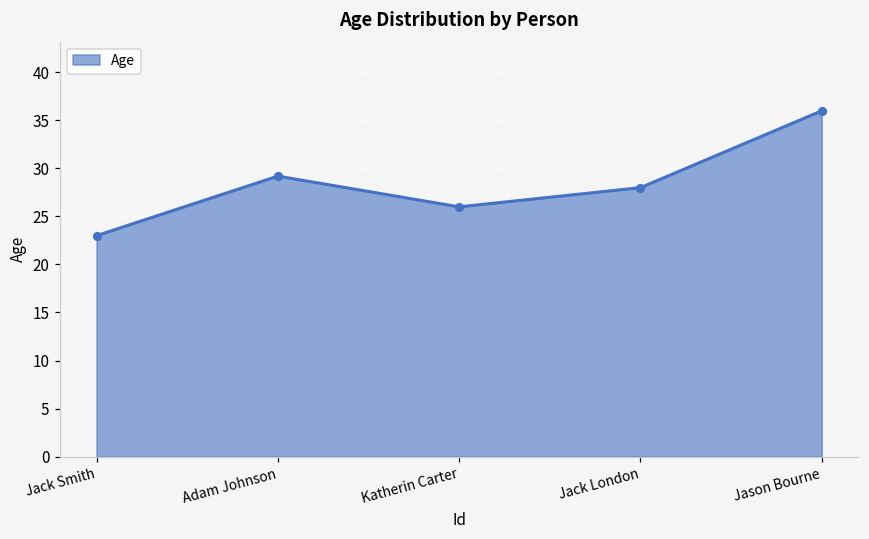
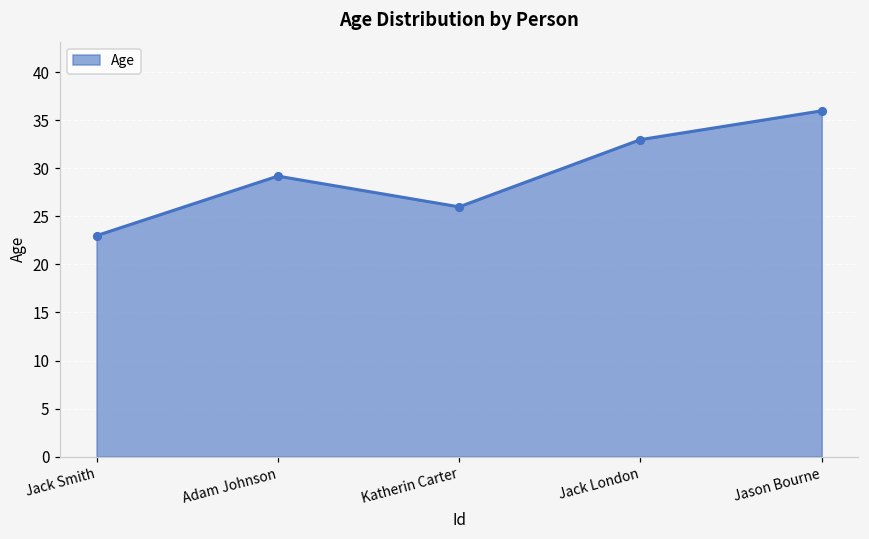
Jack London: 28 -> 33
